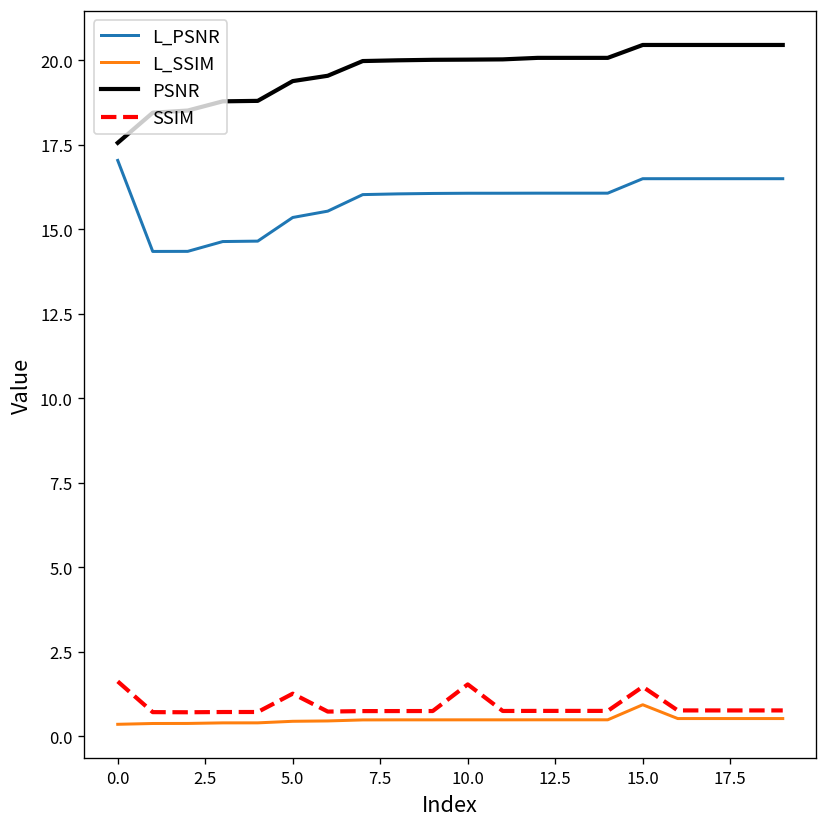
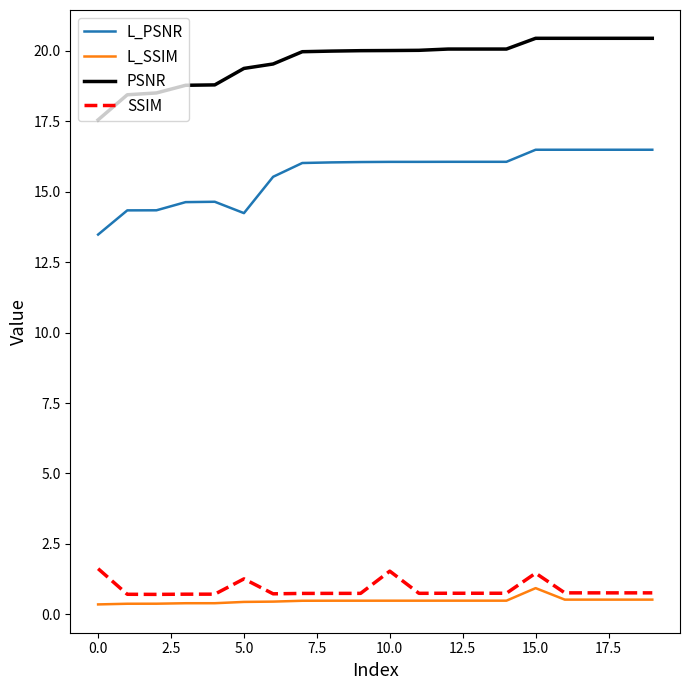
L_PSNR, 0.0: 17.0 -> 13.5
L_PSNR, 5.0: 15.3 -> 14.2
